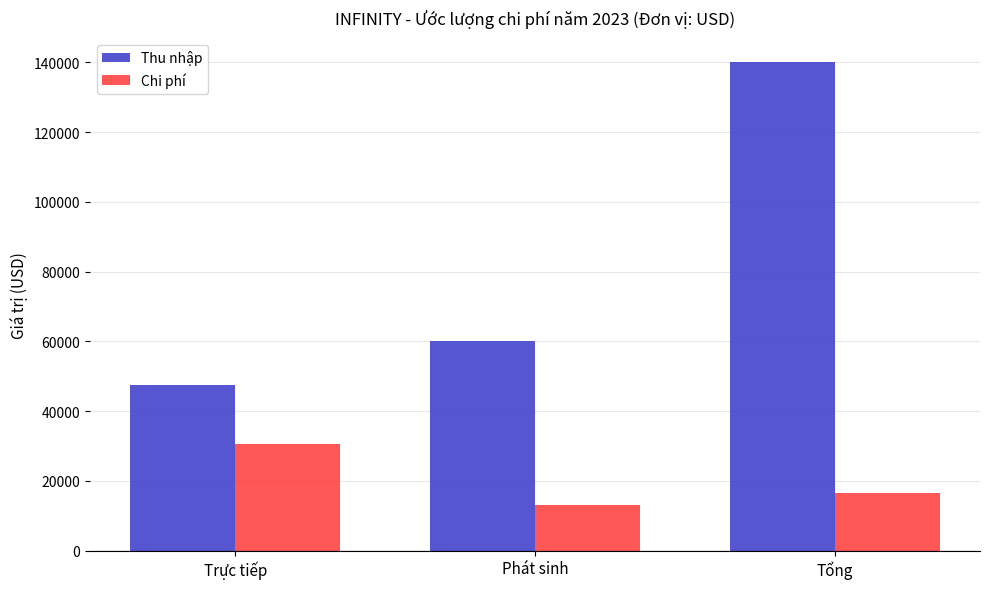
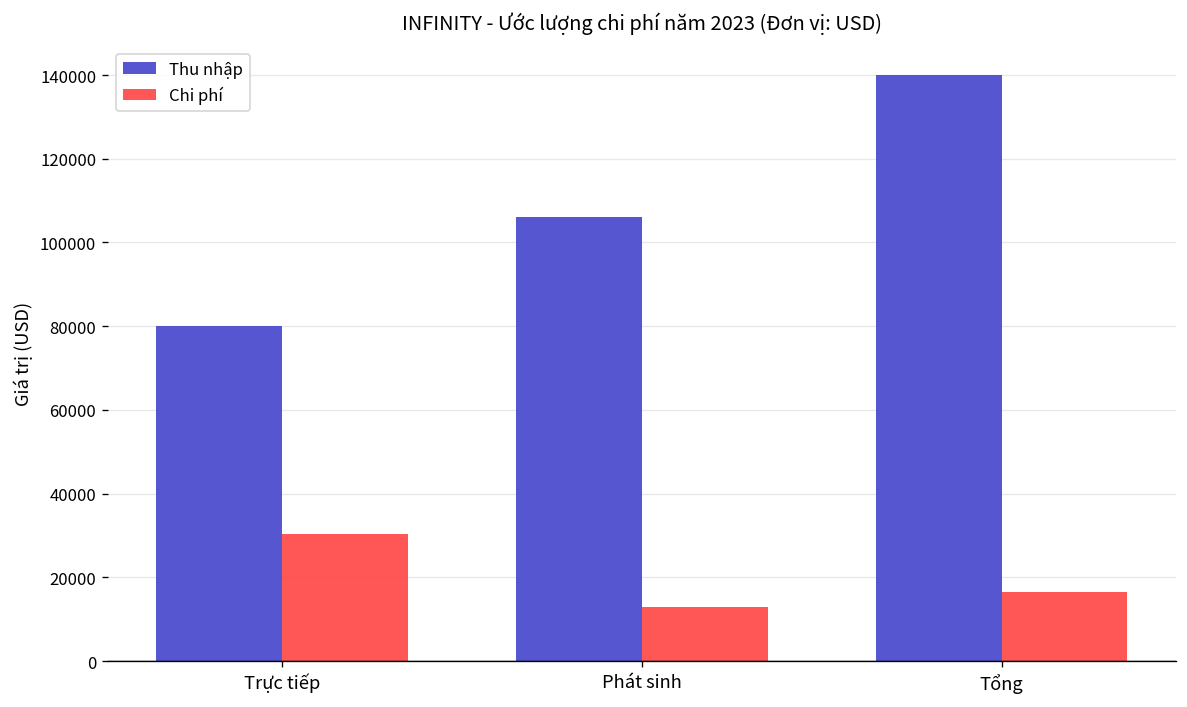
Thu nhập, Trực tiếp: 48000 -> 80000
Thu nhập, Phát sinh: 60000 -> 106000
